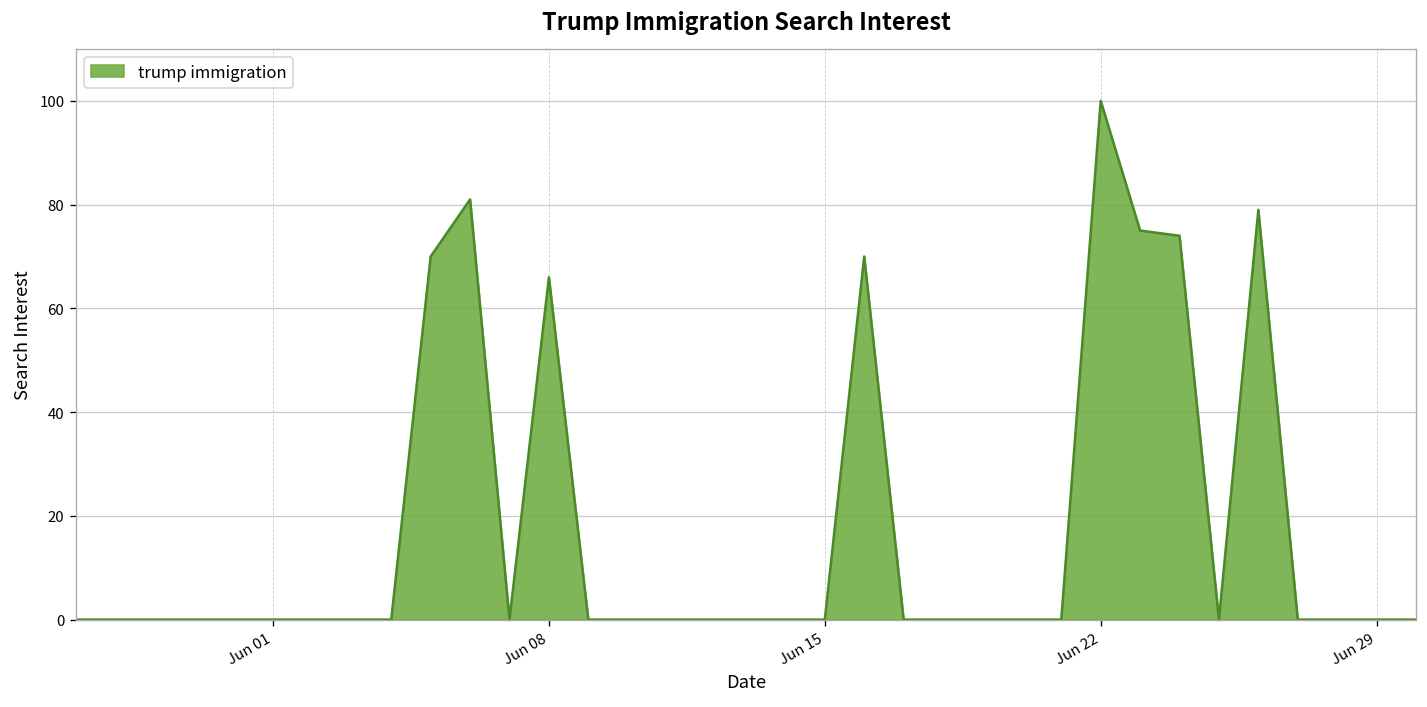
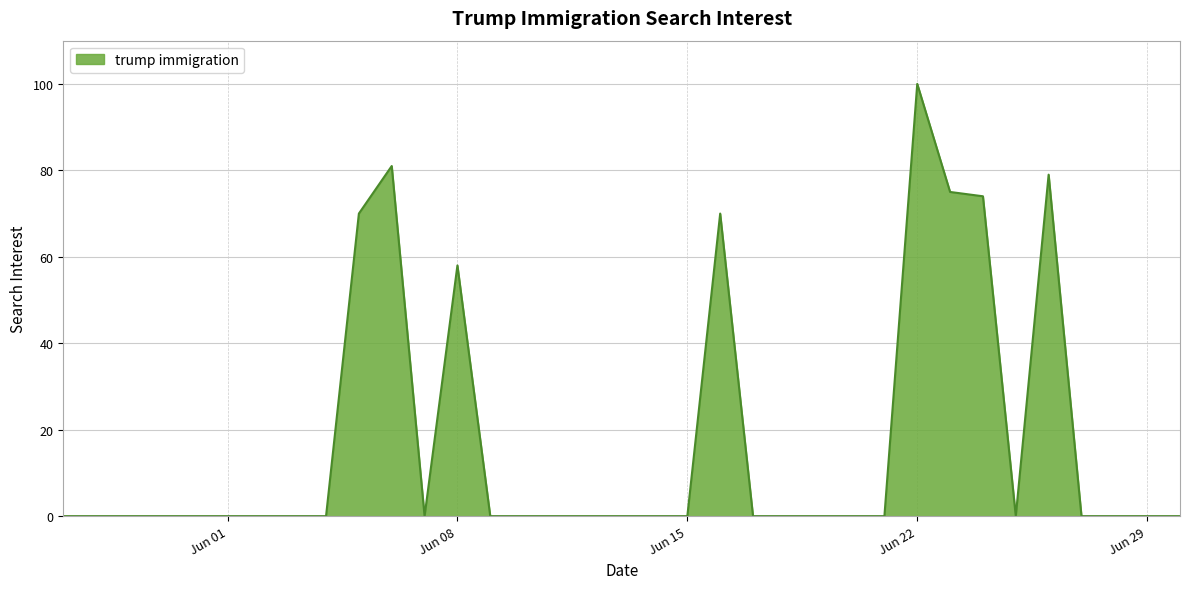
Jun 08: 66 -> 58
